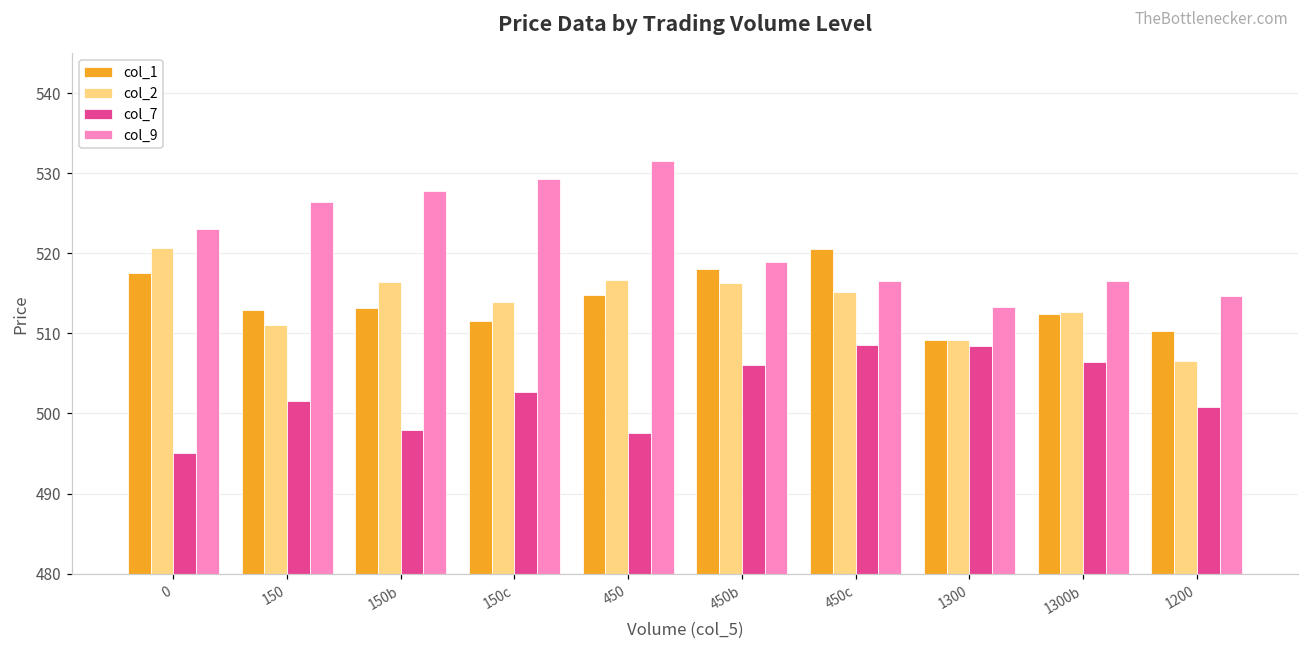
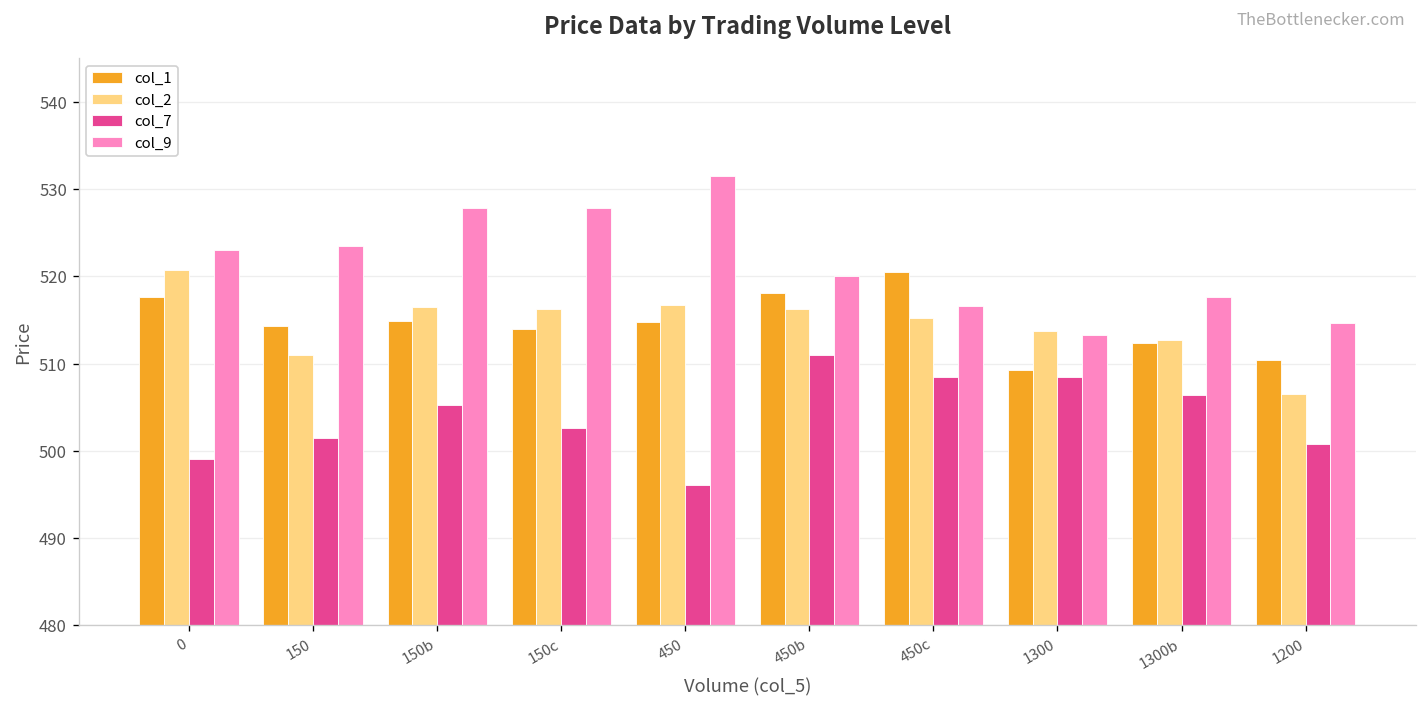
col_7, 0: 495 -> 499
col_1, 150: 513 -> 514
col_9, 150: 526 -> 524
col_1, 150b: 513 -> 515
col_7, 150b: 498 -> 505
col_1, 150c: 512 -> 514
col_2, 150c: 514 -> 516
col_9, 150c: 529 -> 528
col_7, 450: 498 -> 496
col_7, 450b: 506 -> 511
col_9, 450b: 519 -> 520
col_2, 1300: 509 -> 514
col_9, 1300b: 517 -> 518
